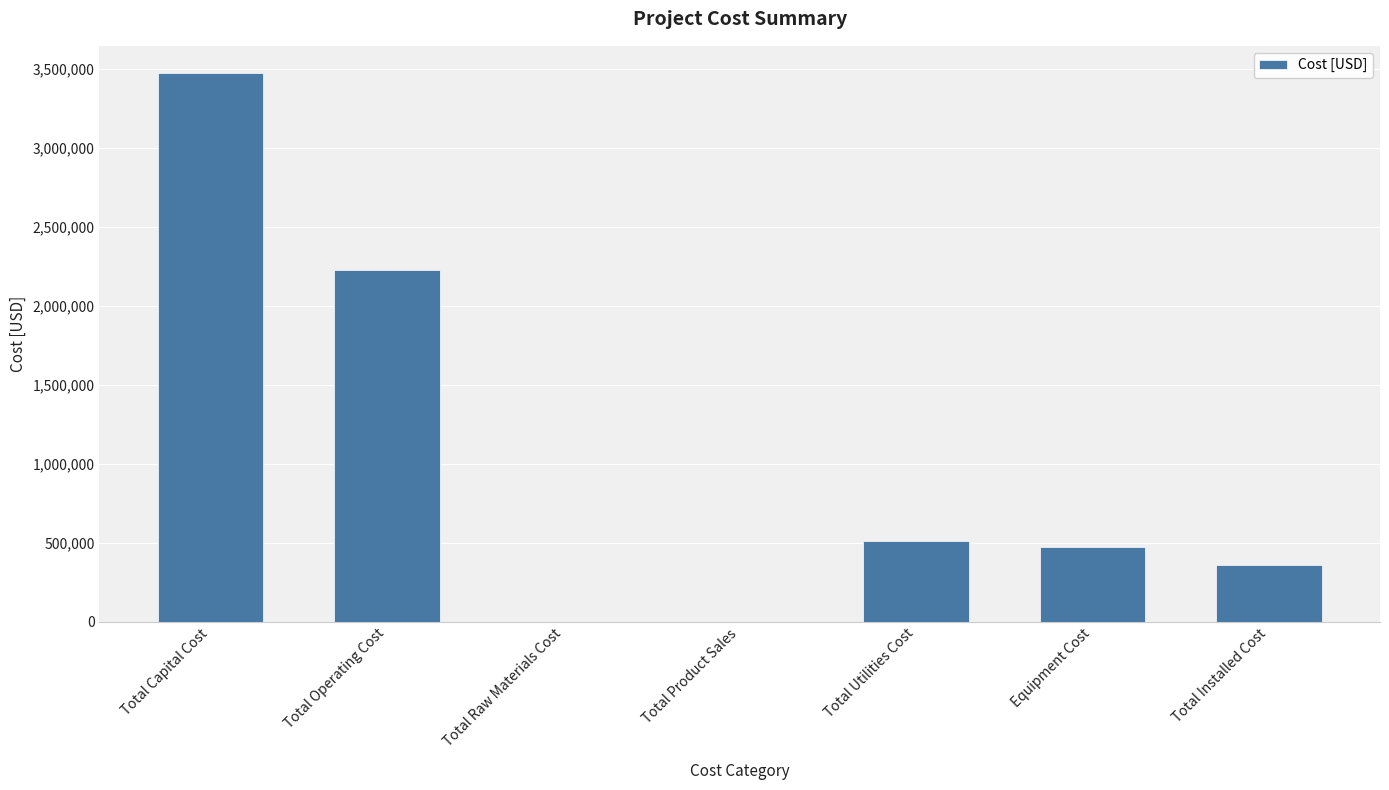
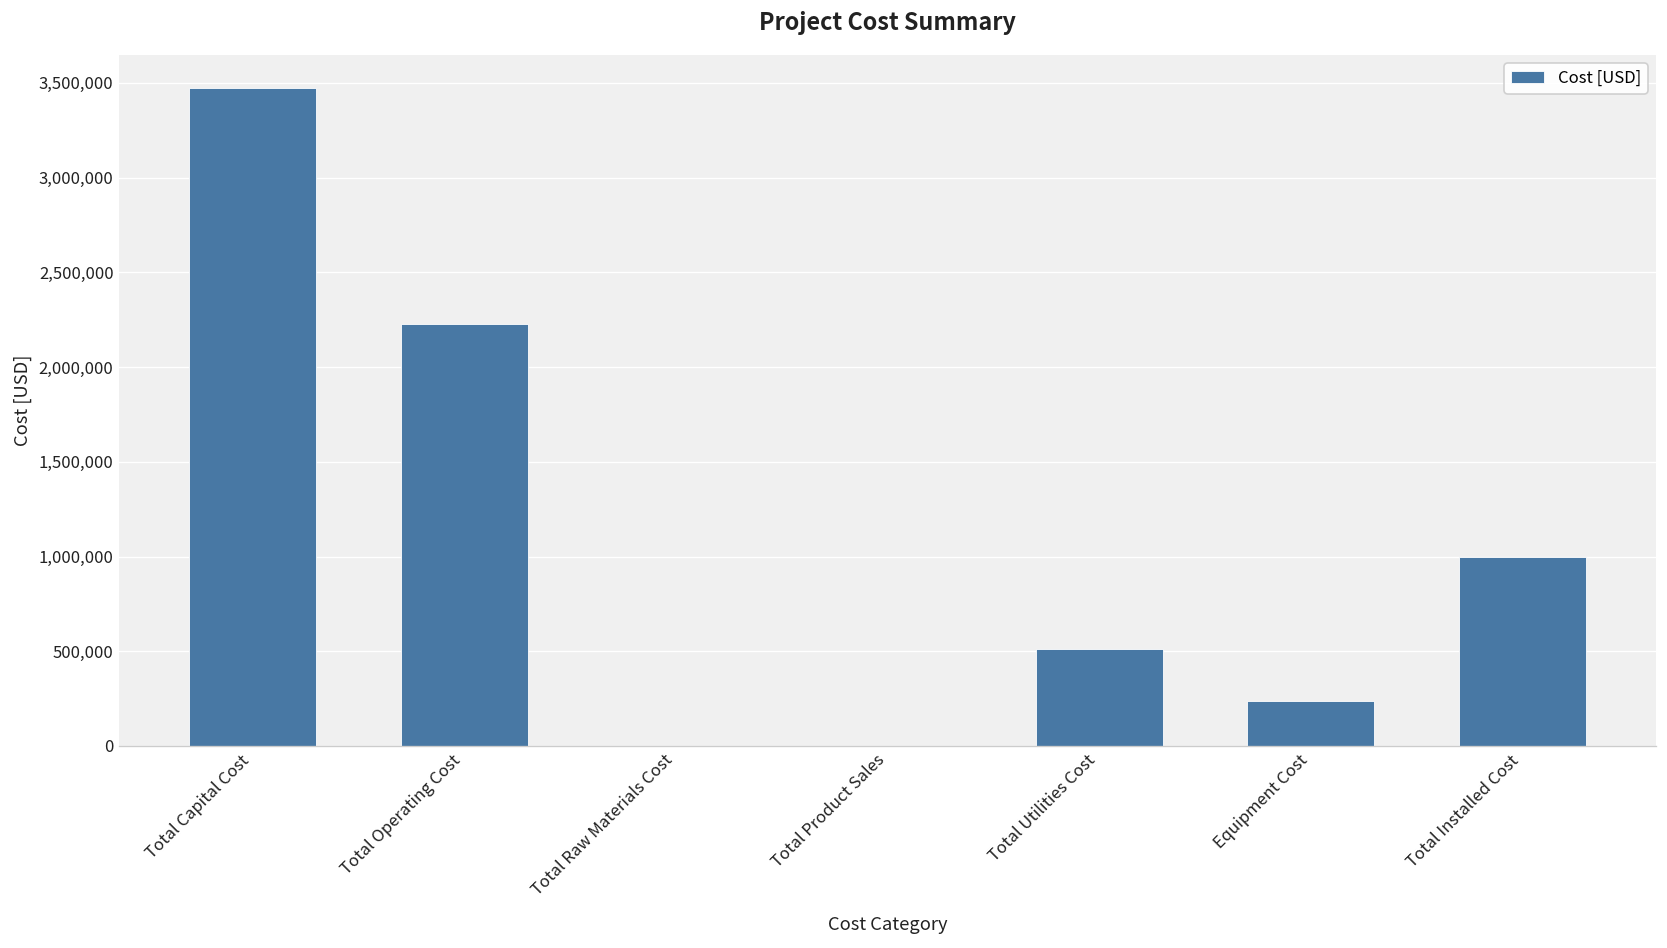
Equipment Cost: 470,000 -> 240,000
Total Installed Cost: 360,000 -> 1,000,000
